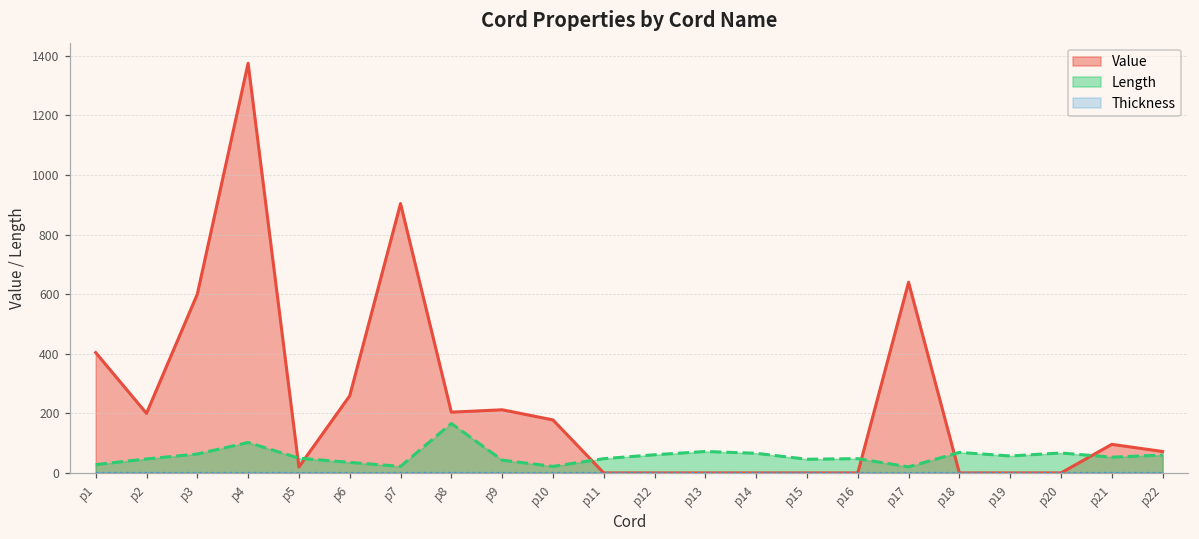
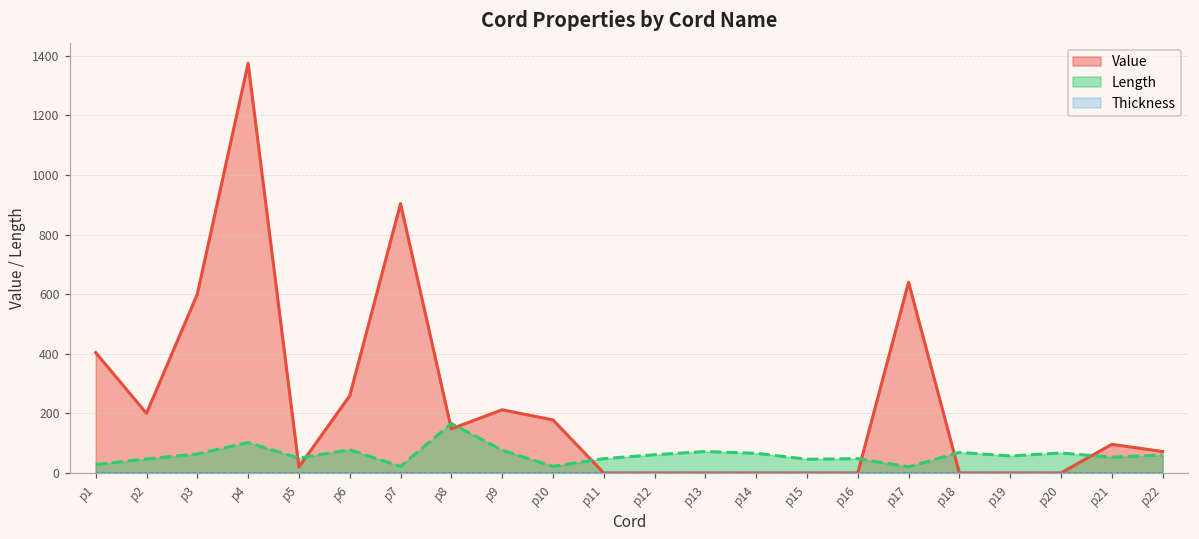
Length, p6: 40 -> 80
Value, p8: 200 -> 150
Length, p9: 40 -> 80
